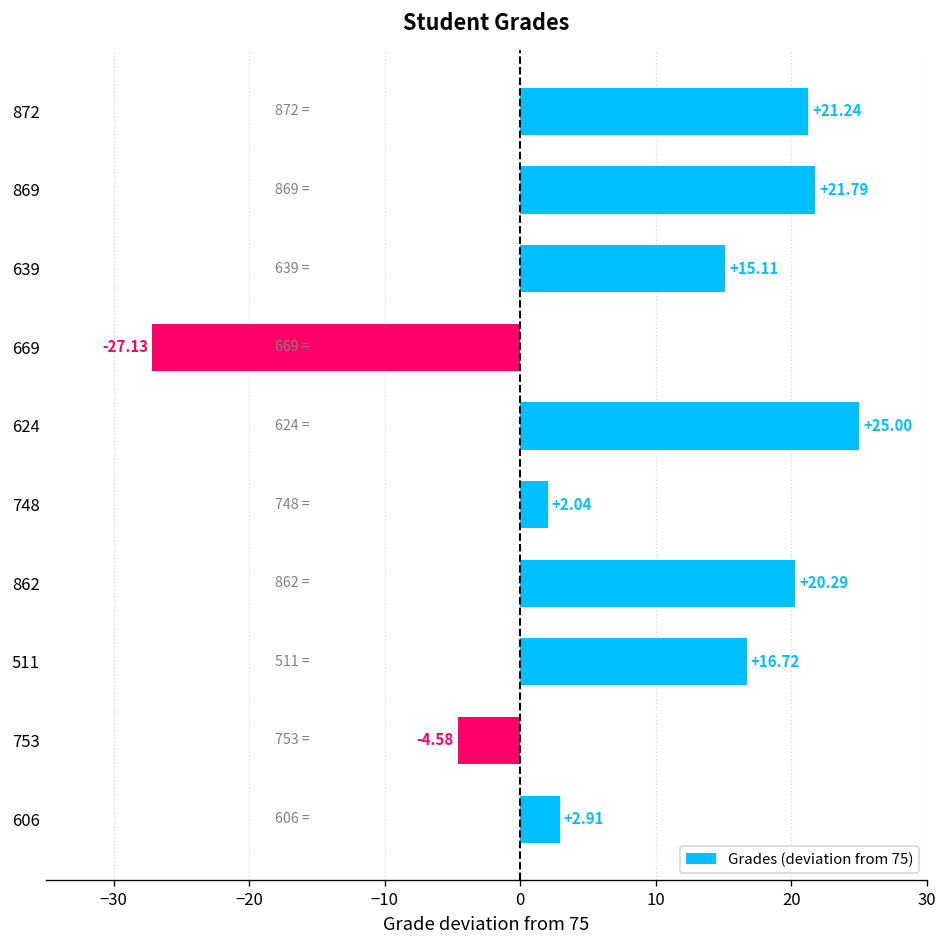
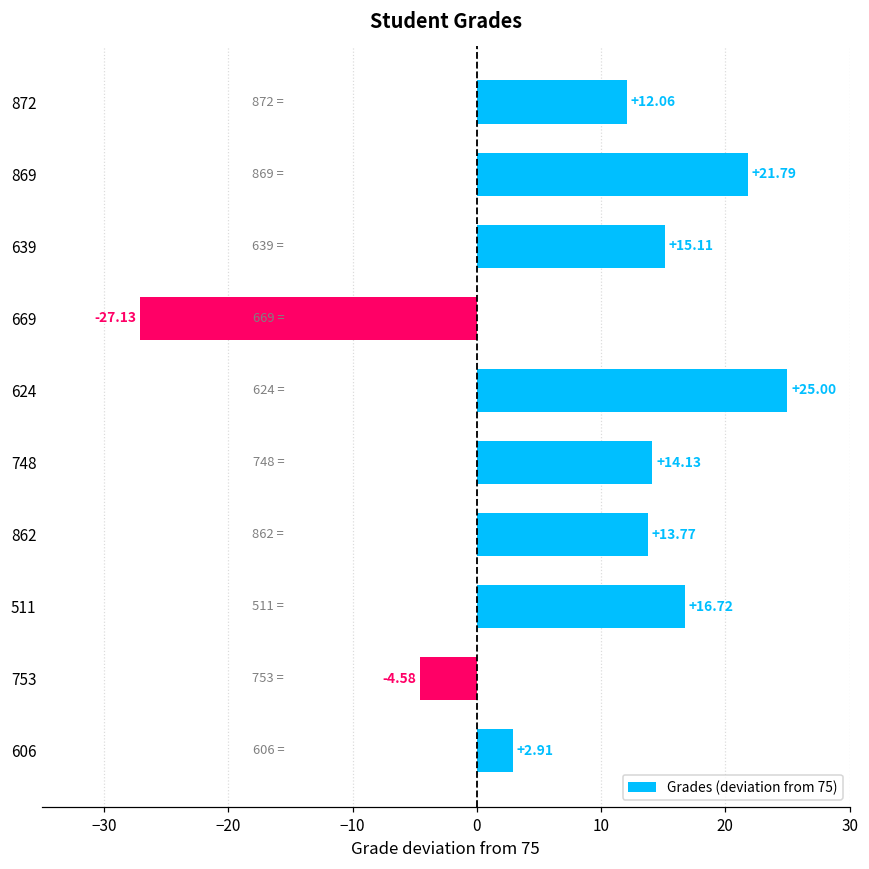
872: +21.24 -> +12.06
748: +2.04 -> +14.13
862: +20.29 -> +13.77
